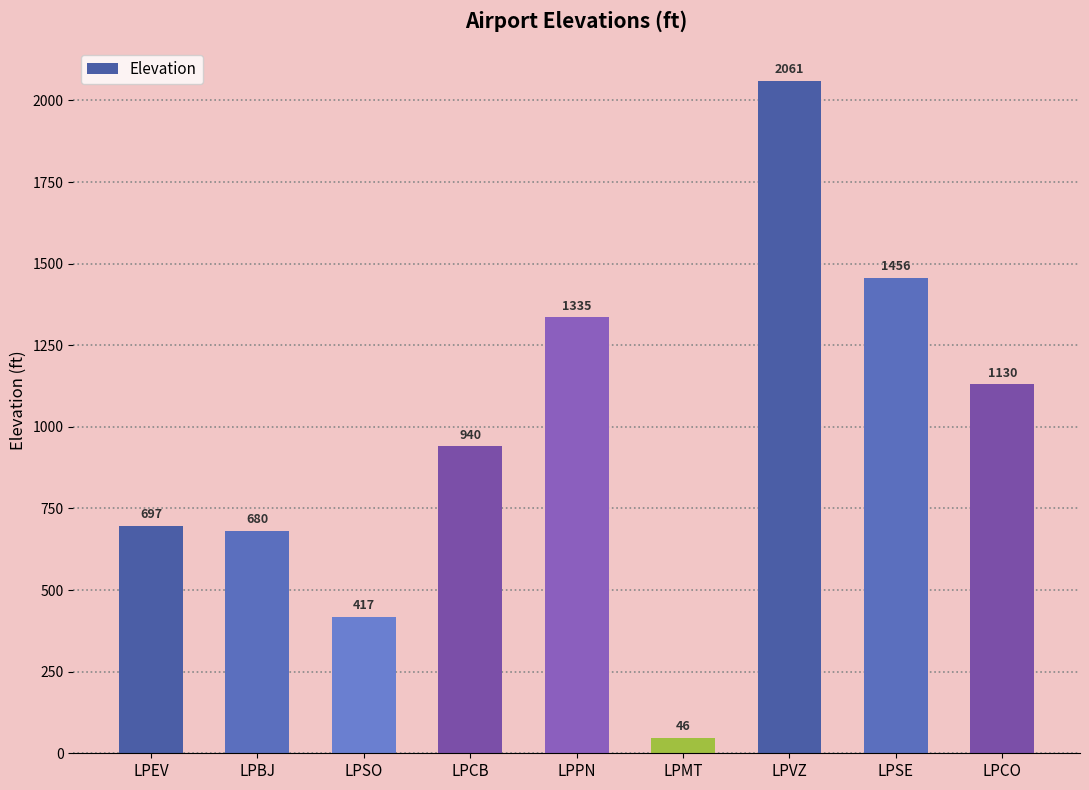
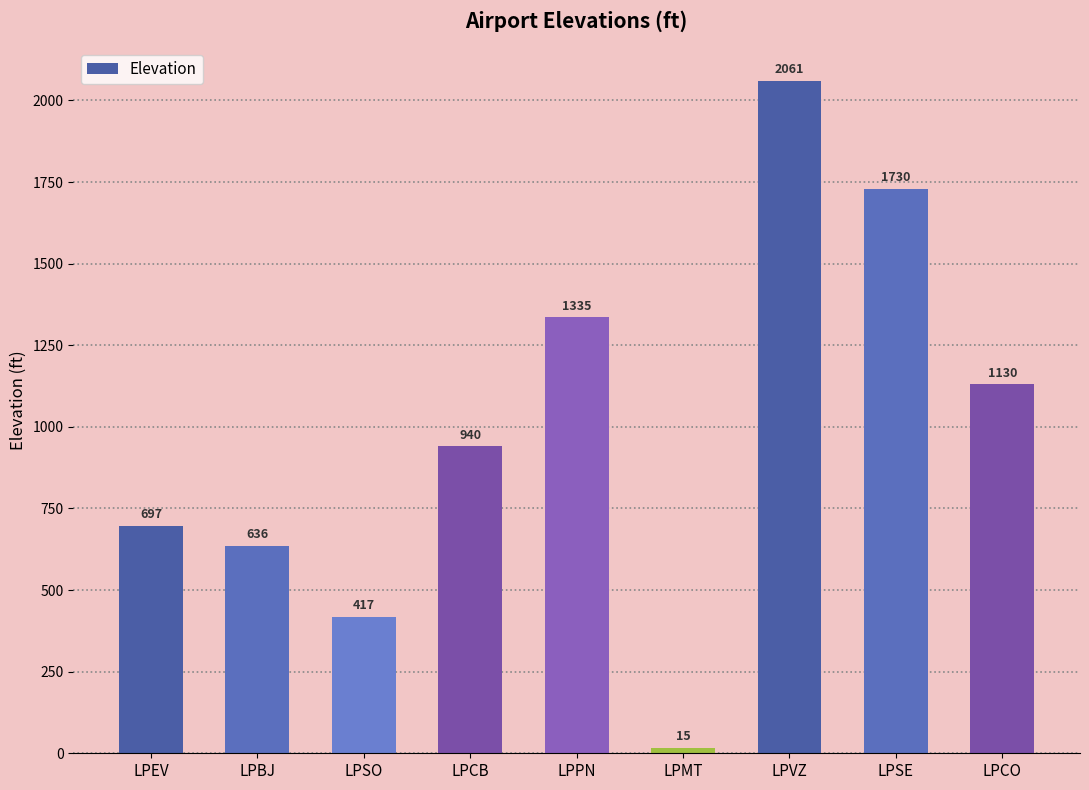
LPBJ: 680 -> 636
LPMT: 46 -> 15
LPSE: 1456 -> 1730
